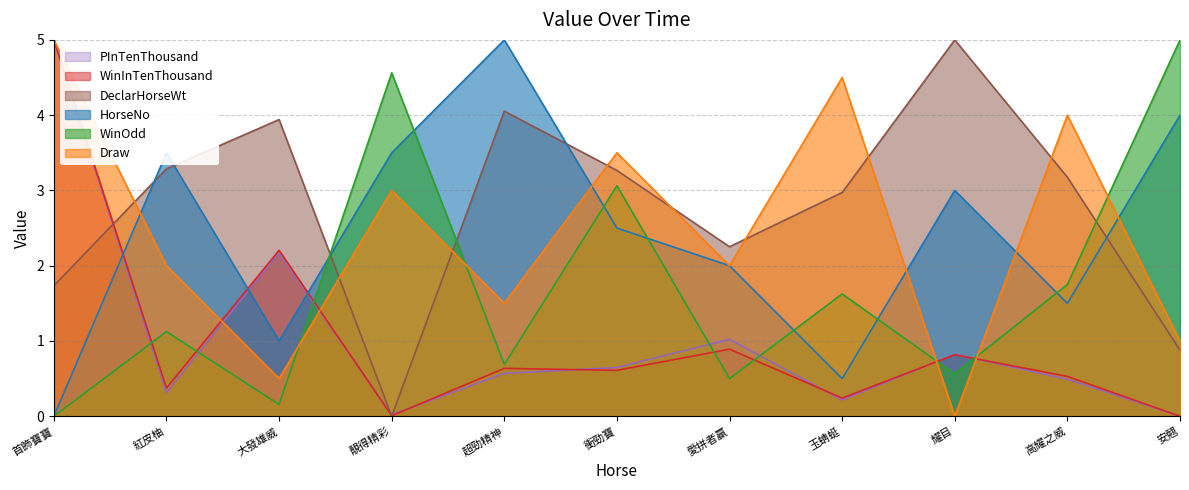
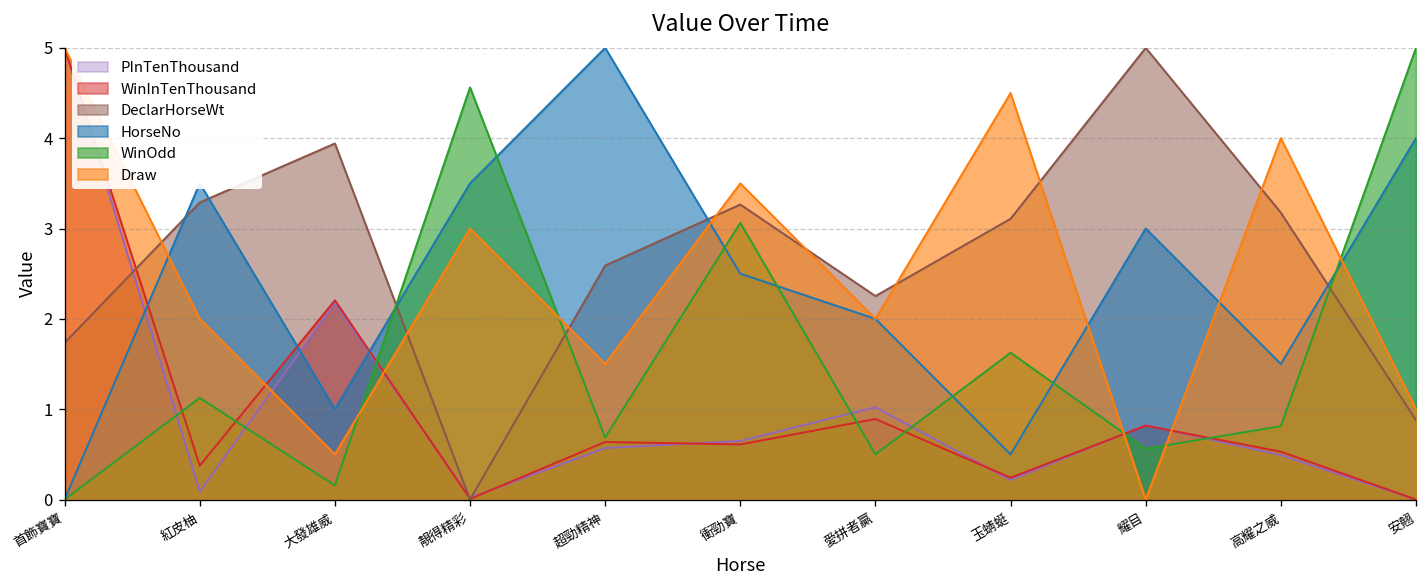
PInTenThousand, 紅皮柚: 0.3 -> 0.1
DeclarHorseWt, 超勁精神: 4.1 -> 2.6
DeclarHorseWt, 玉蜻蜓: 3.0 -> 3.1
WinOdd, 高耀之威: 1.8 -> 0.8
